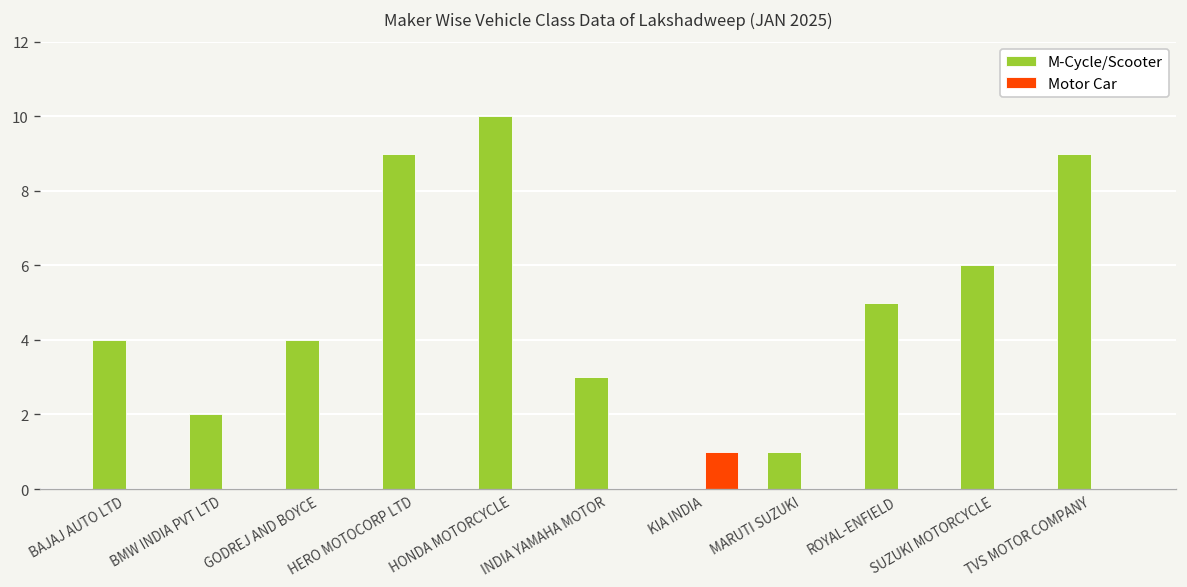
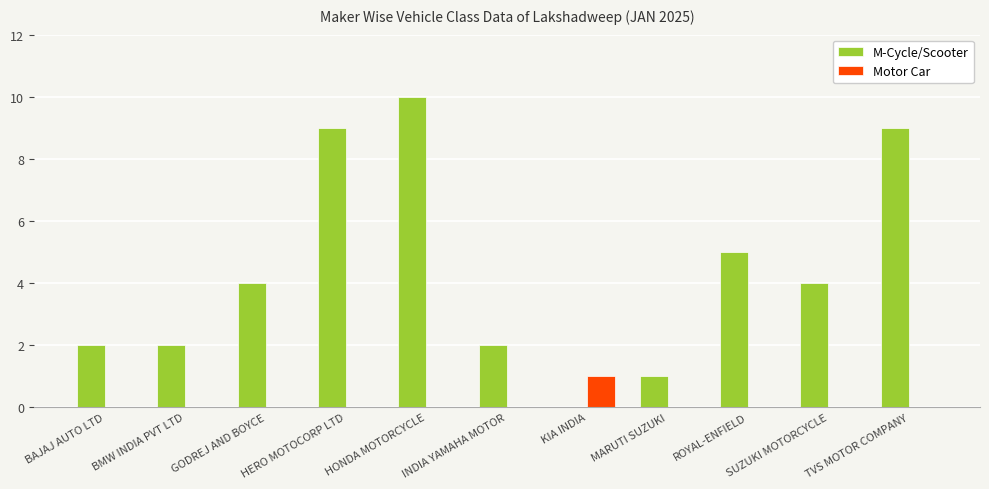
M-Cycle/Scooter, BAJAJ AUTO LTD: 4 -> 2
M-Cycle/Scooter, INDIA YAMAHA MOTOR: 3 -> 2
M-Cycle/Scooter, SUZUKI MOTORCYCLE: 6 -> 4
